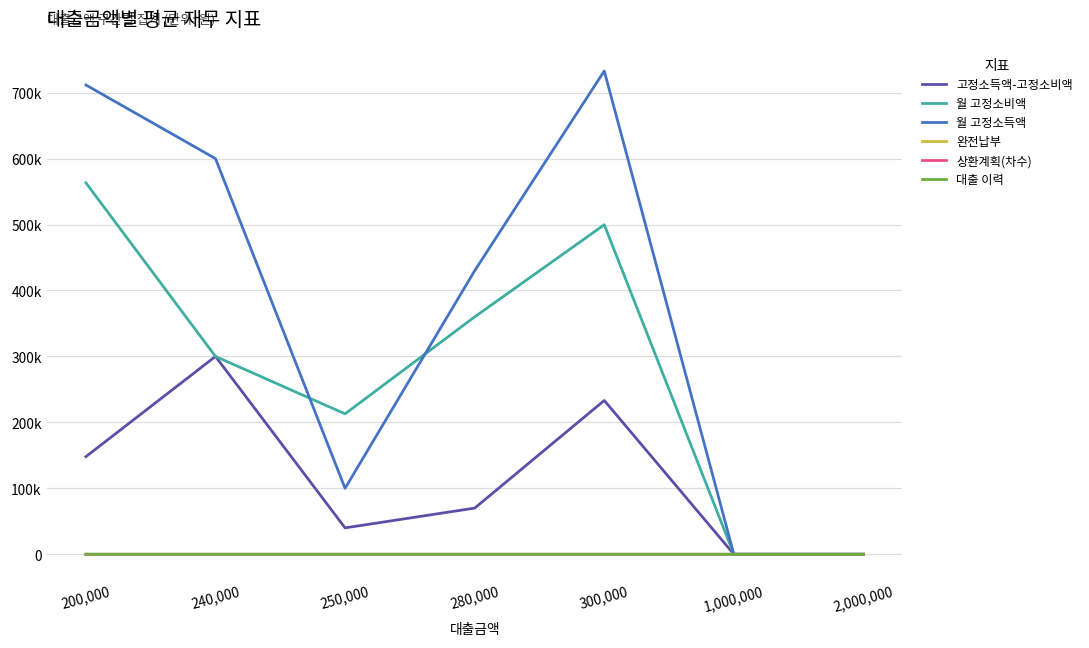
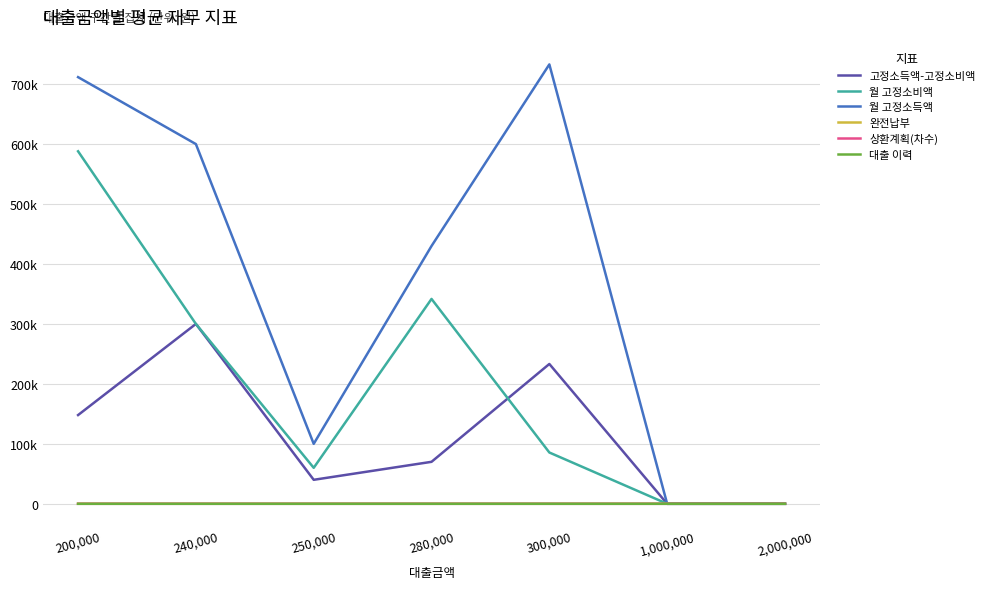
월 고정소비액, 200,000: 560000 -> 590000
월 고정소비액, 250,000: 210000 -> 60000
월 고정소비액, 280,000: 360000 -> 340000
월 고정소비액, 300,000: 500000 -> 90000
